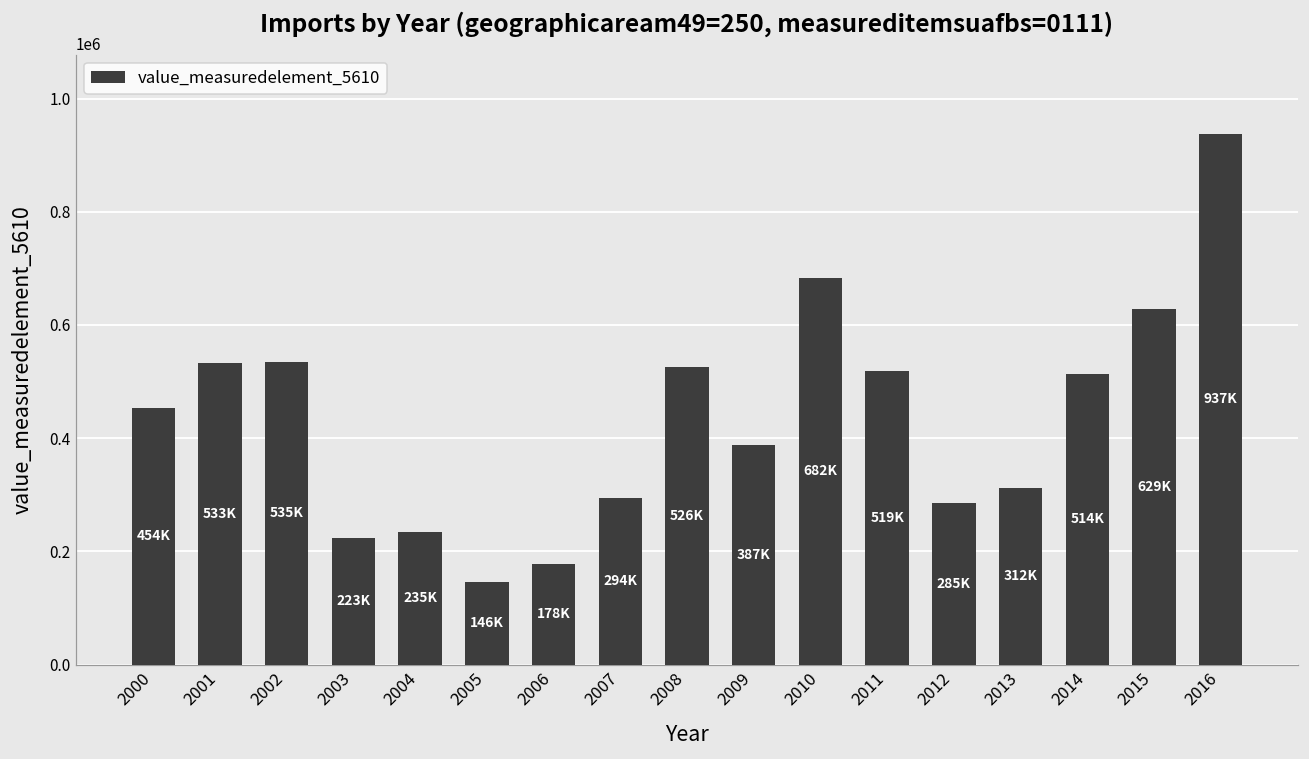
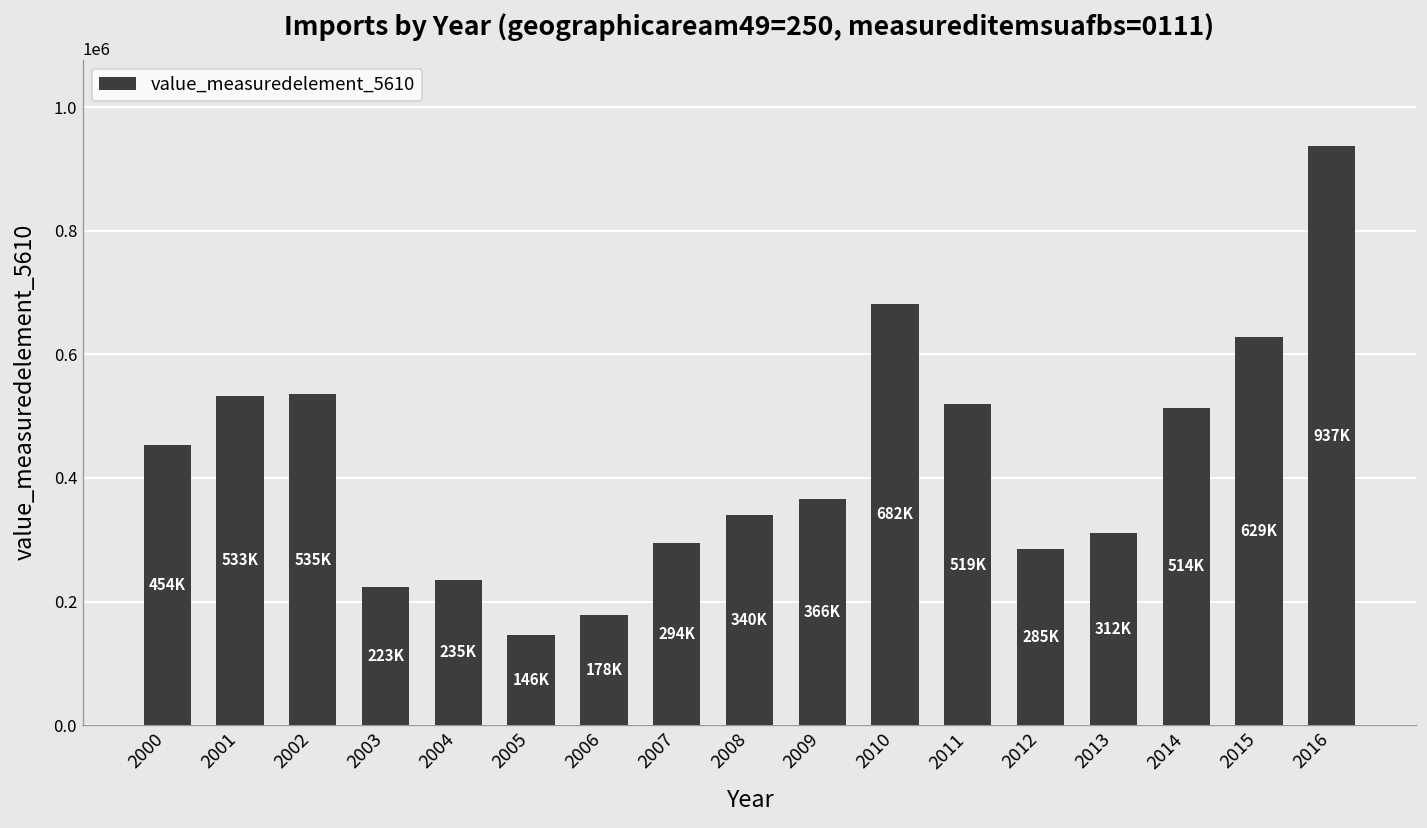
2008: 526K -> 340K
2009: 387K -> 366K
